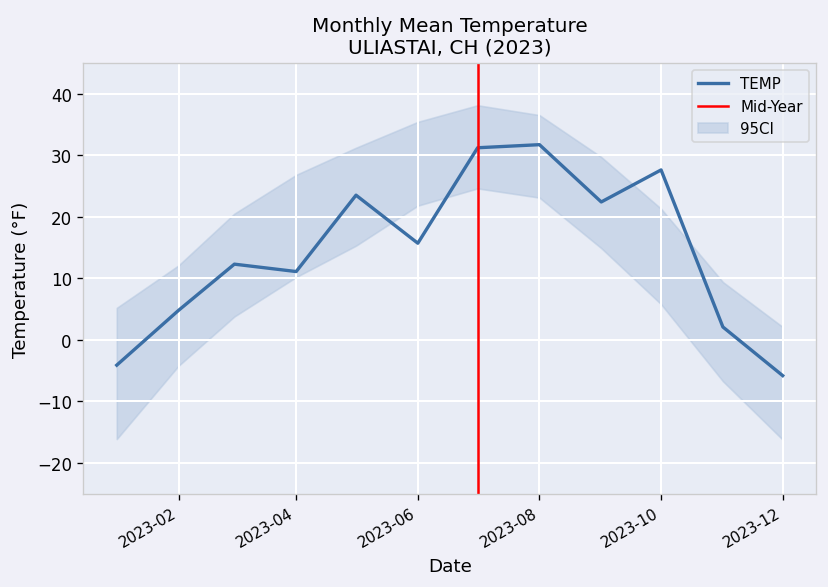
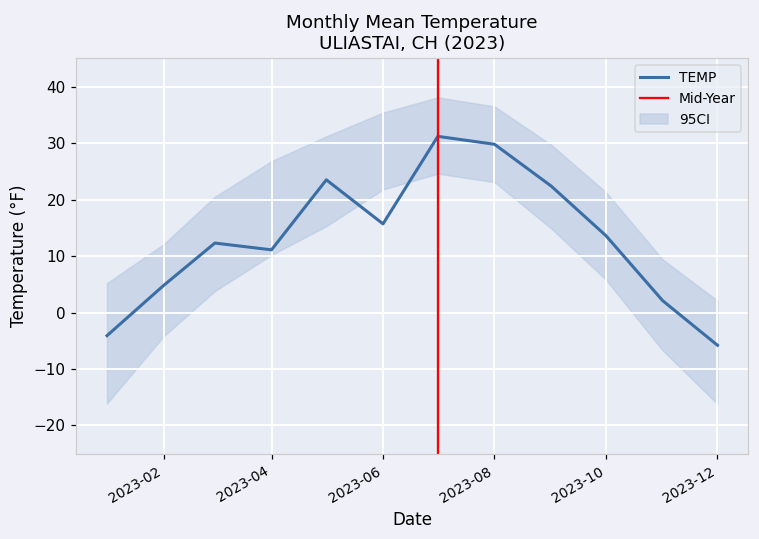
TEMP, 2023-08: 32 -> 30
TEMP, 2023-10: 28 -> 14
